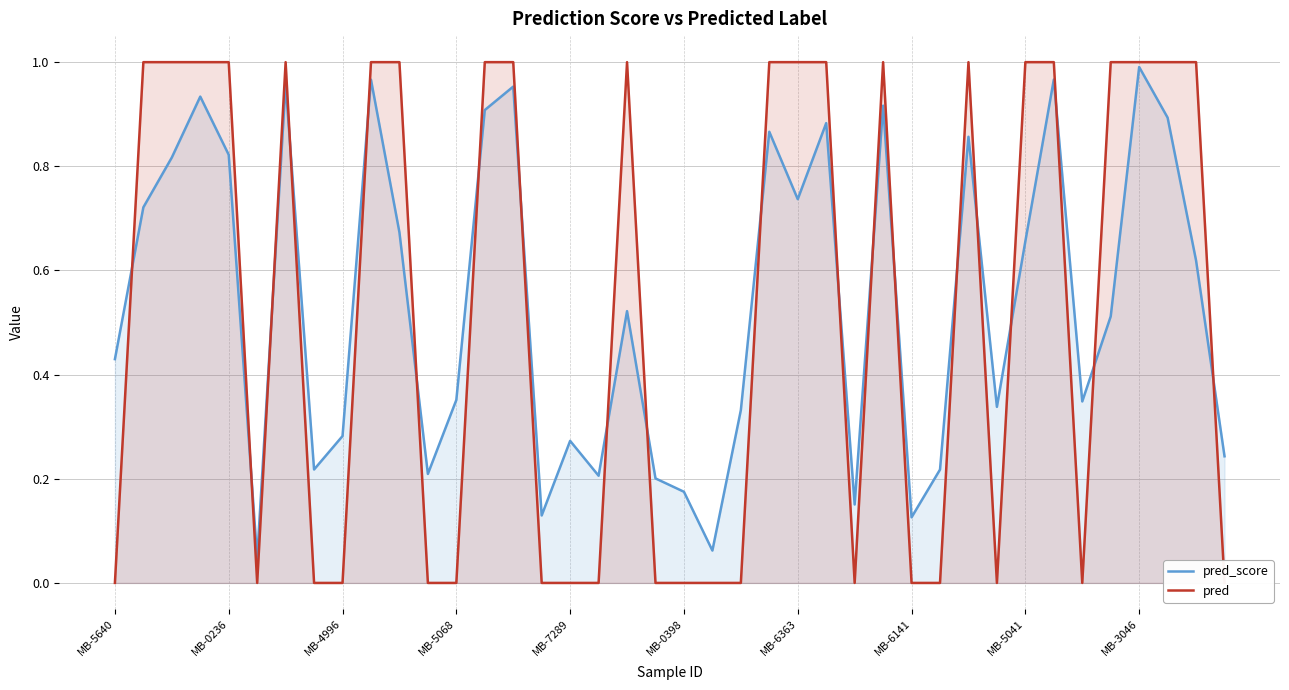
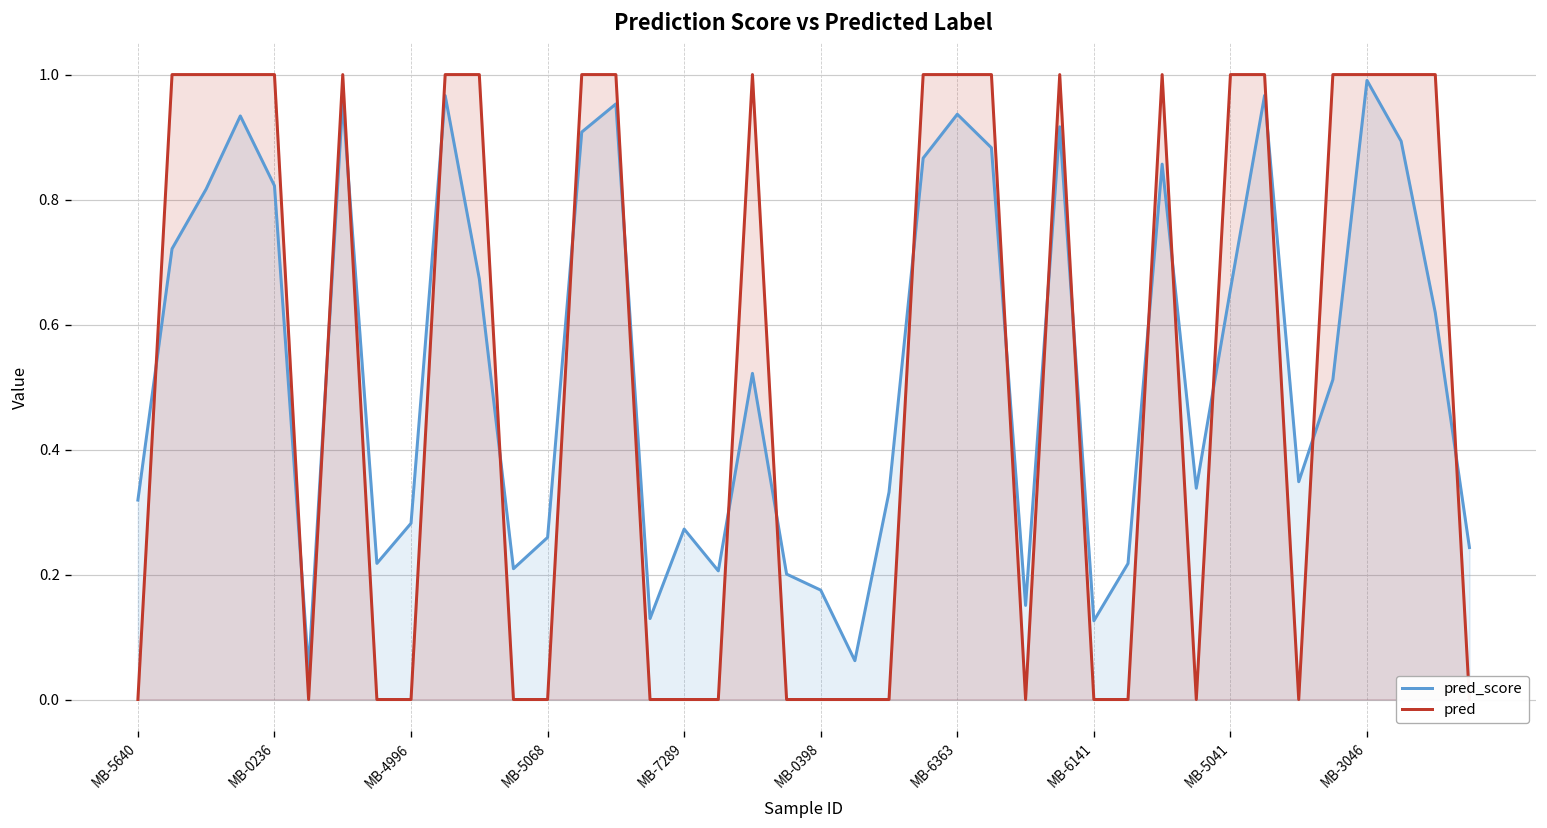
pred_score, MB-5640: 0.43 -> 0.32
pred_score, MB-5068: 0.35 -> 0.26
pred_score, MB-6363: 0.74 -> 0.94
